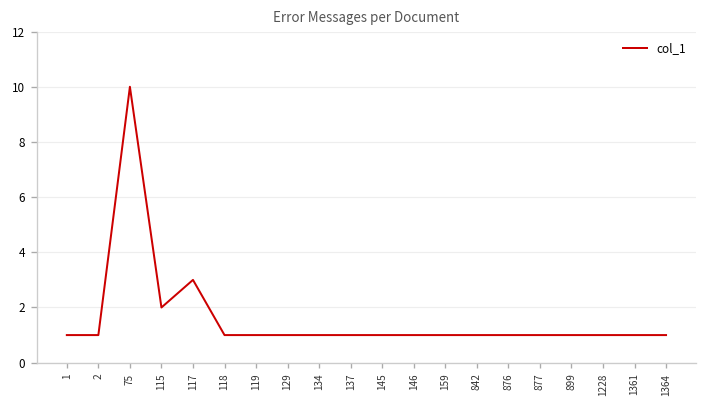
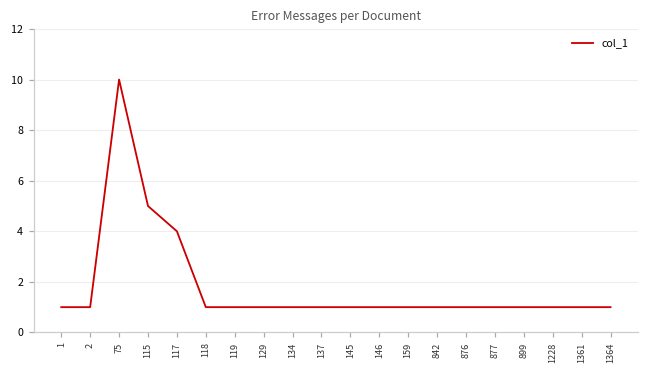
115: 2 -> 5
117: 3 -> 4
